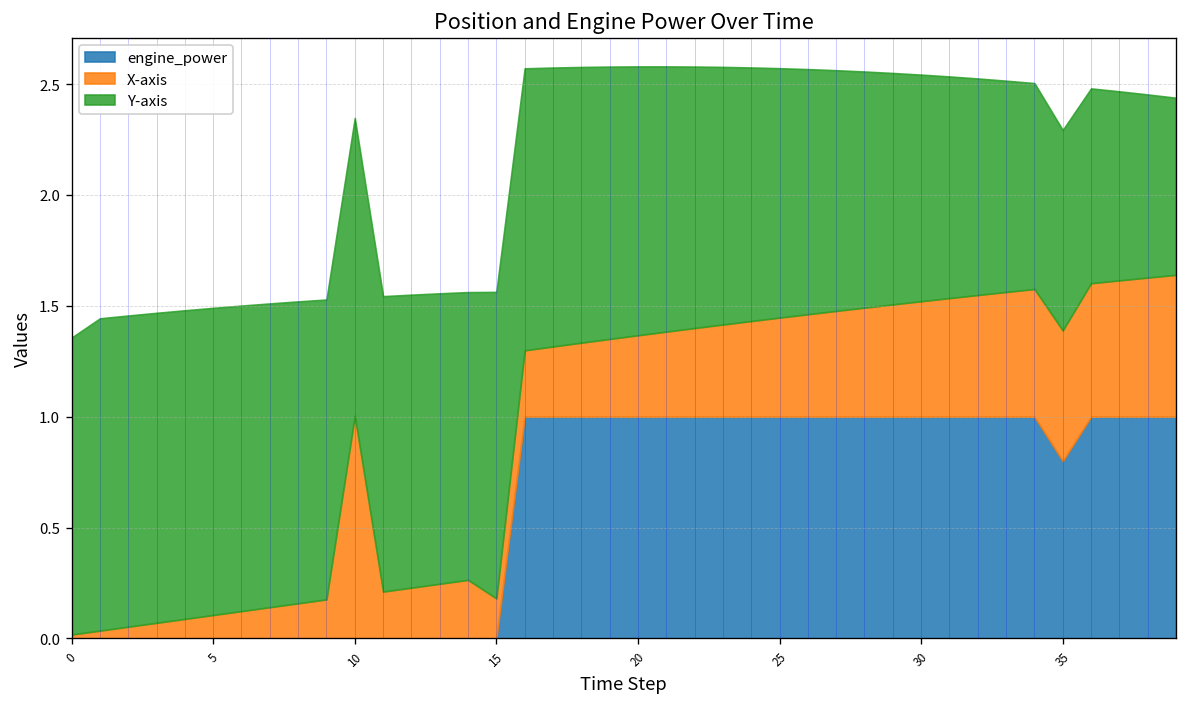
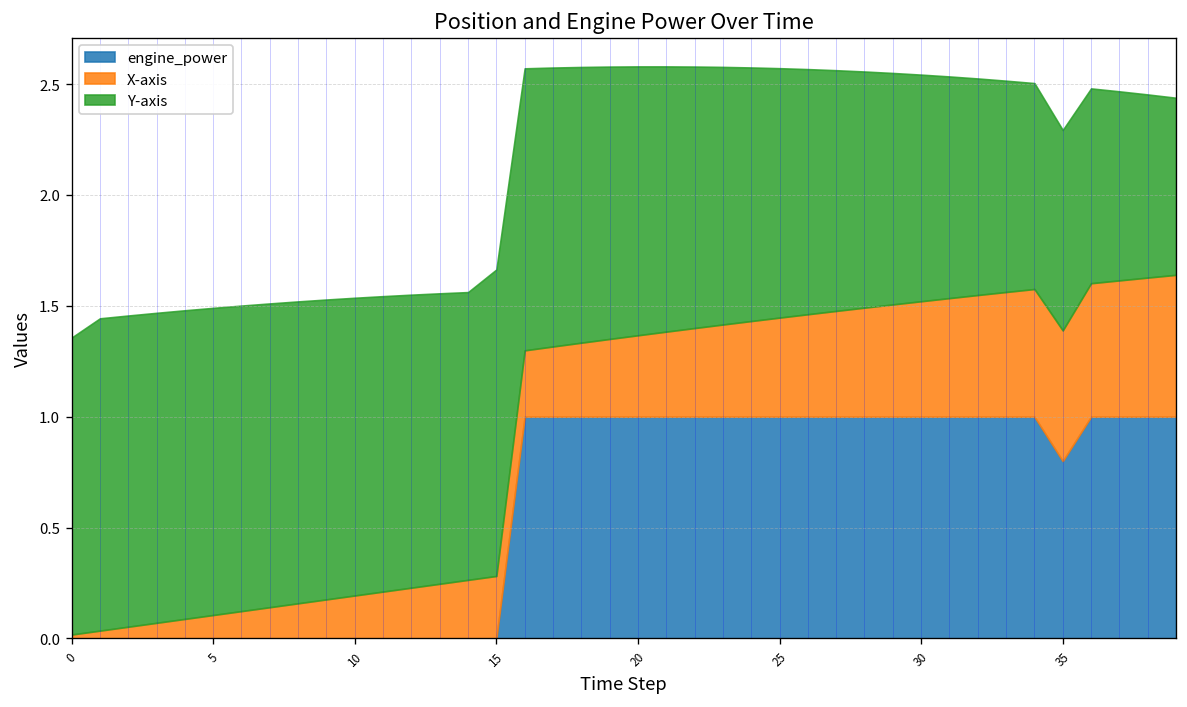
X-axis, 10: 1.00 -> 0.19
X-axis, 15: 0.18 -> 0.28
